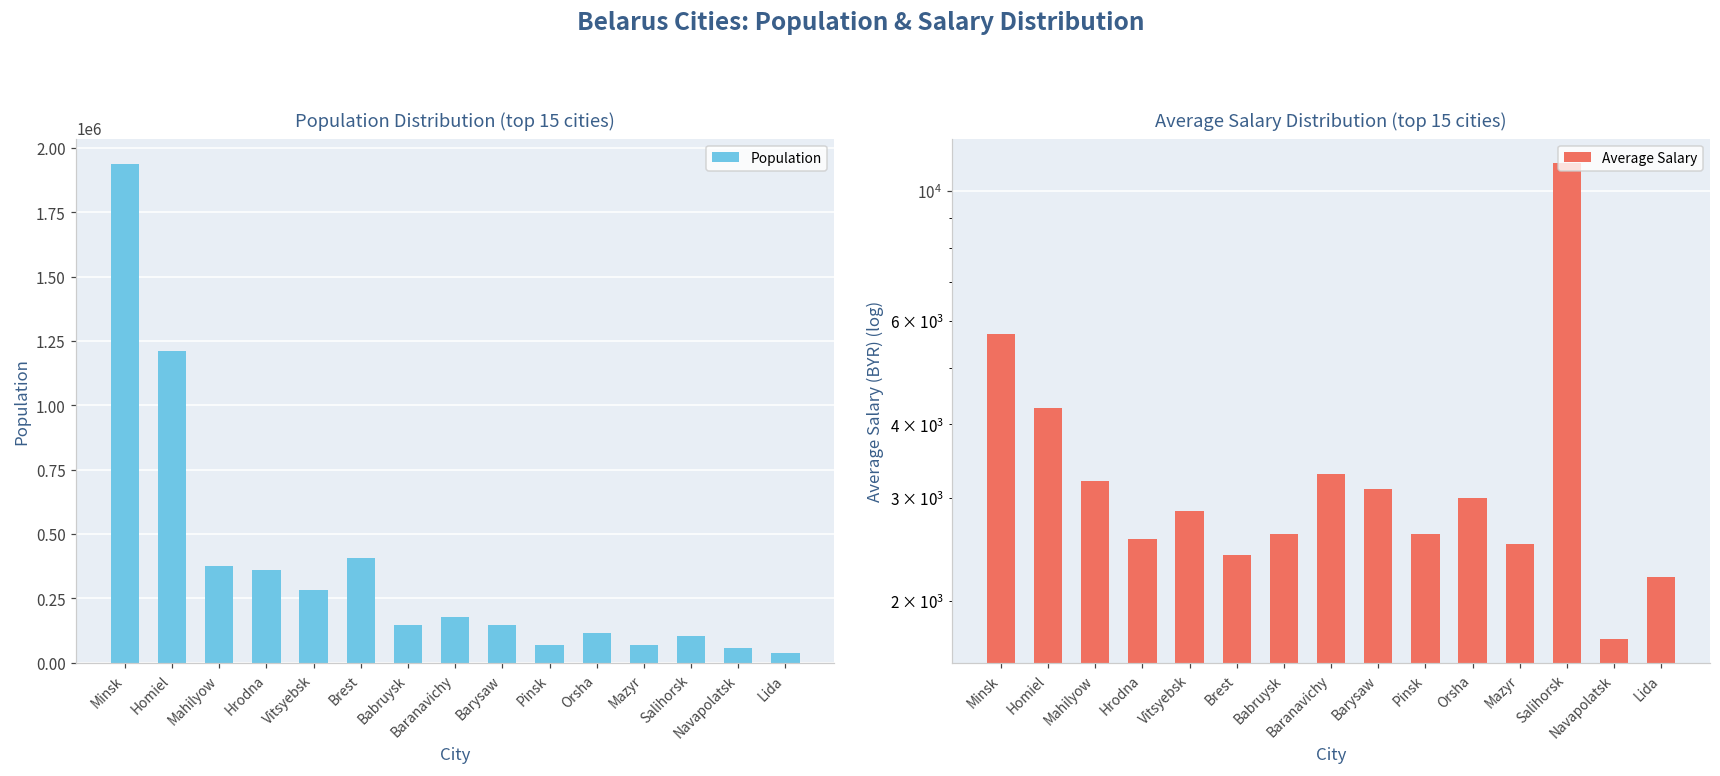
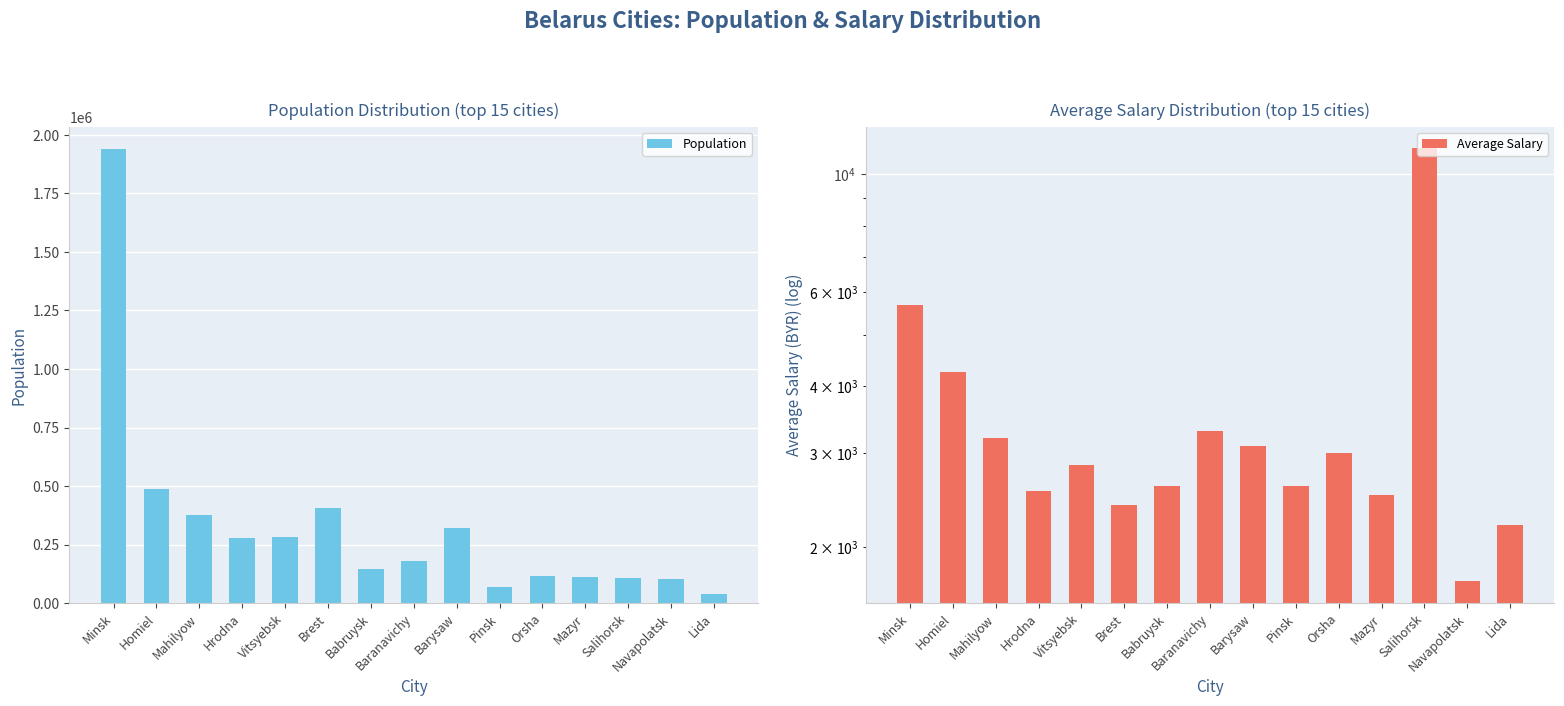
Population Distribution (top 15 cities), Homiel: 1210000 -> 490000
Population Distribution (top 15 cities), Hrodna: 360000 -> 280000
Population Distribution (top 15 cities), Barysaw: 140000 -> 320000
Population Distribution (top 15 cities), Mazyr: 70000 -> 110000
Population Distribution (top 15 cities), Navapolatsk: 60000 -> 100000
